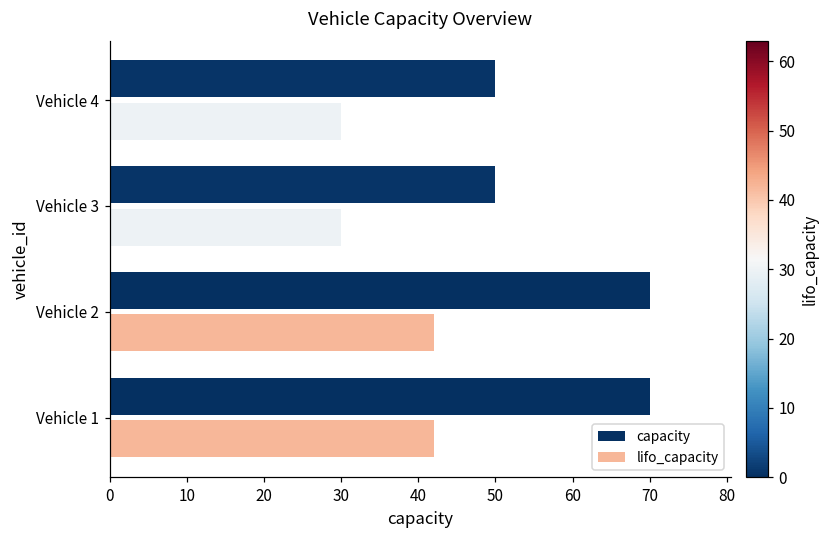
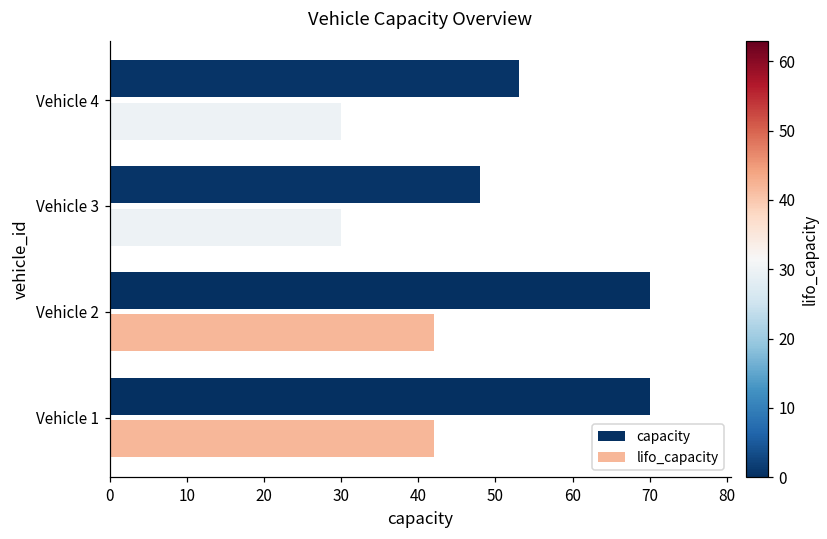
capacity, Vehicle 4: 50 -> 53
capacity, Vehicle 3: 50 -> 48
